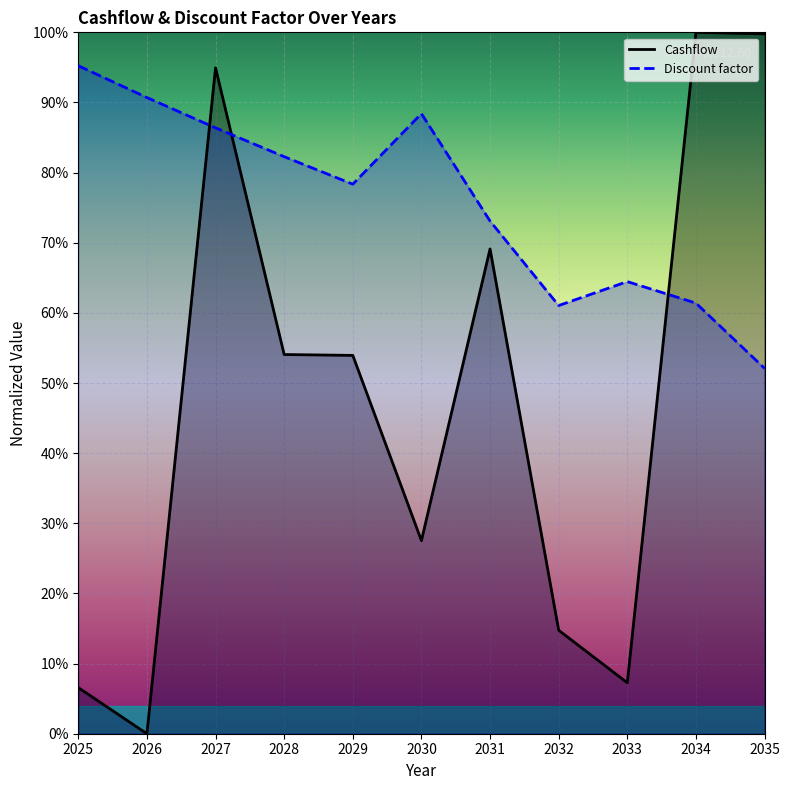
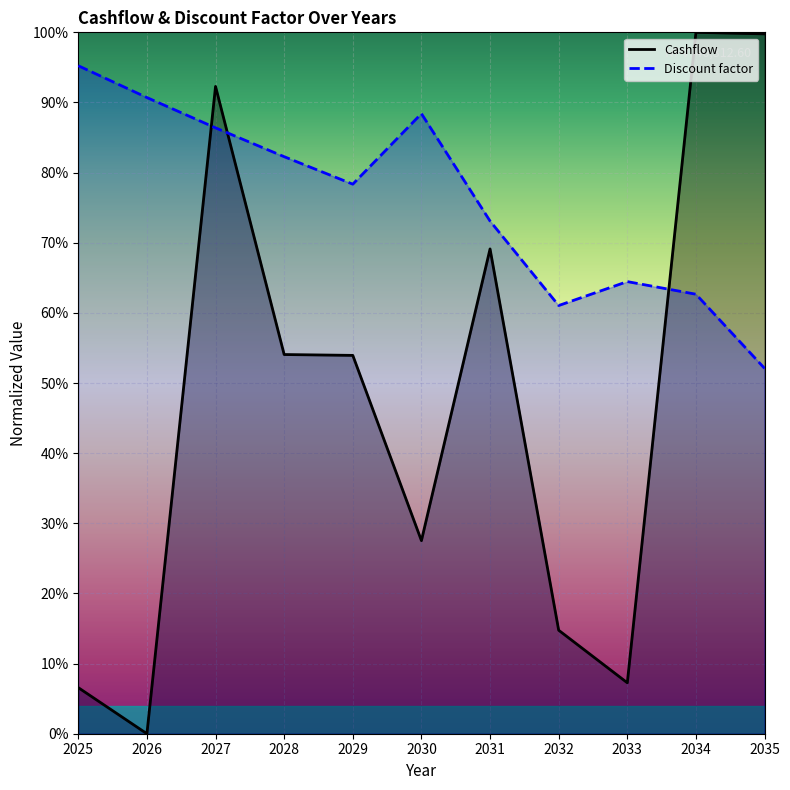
Cashflow, 2027: 95% -> 92%
Discount factor, 2034: 61% -> 63%
